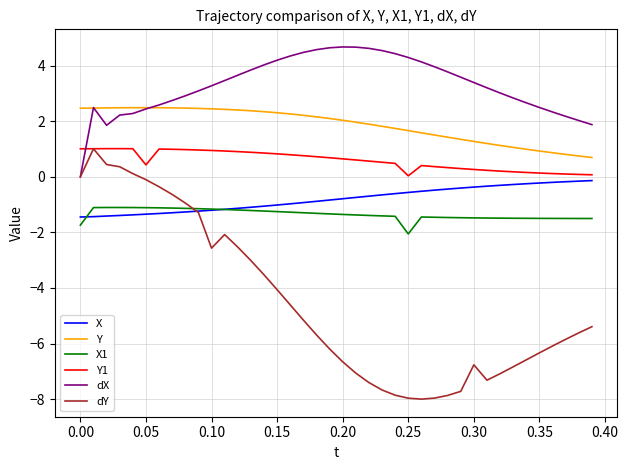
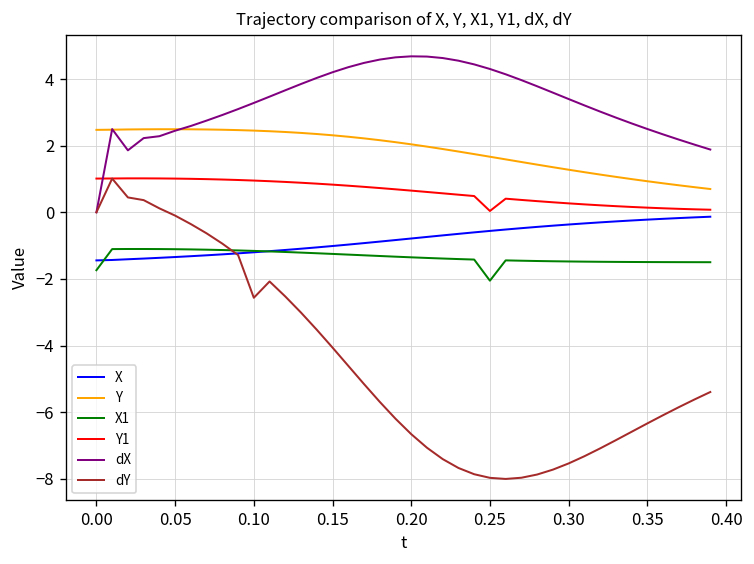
Y1, 0.05: 0.4 -> 1.0
dY, 0.30: -6.8 -> -7.5
